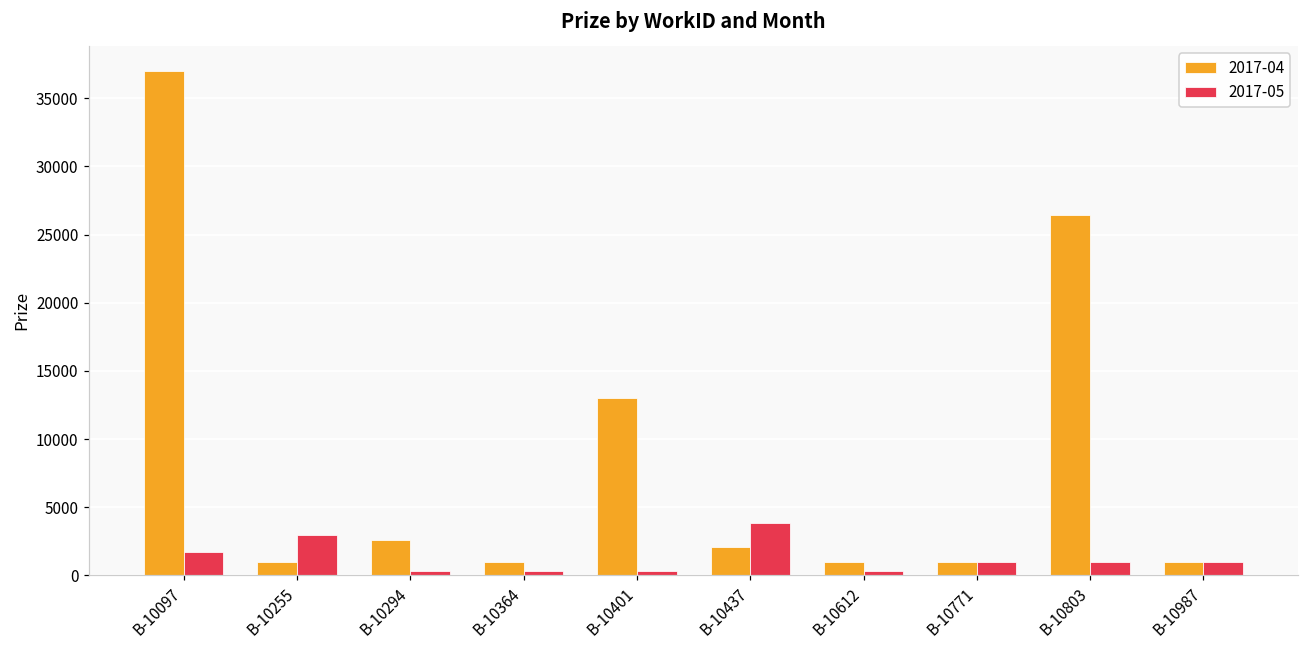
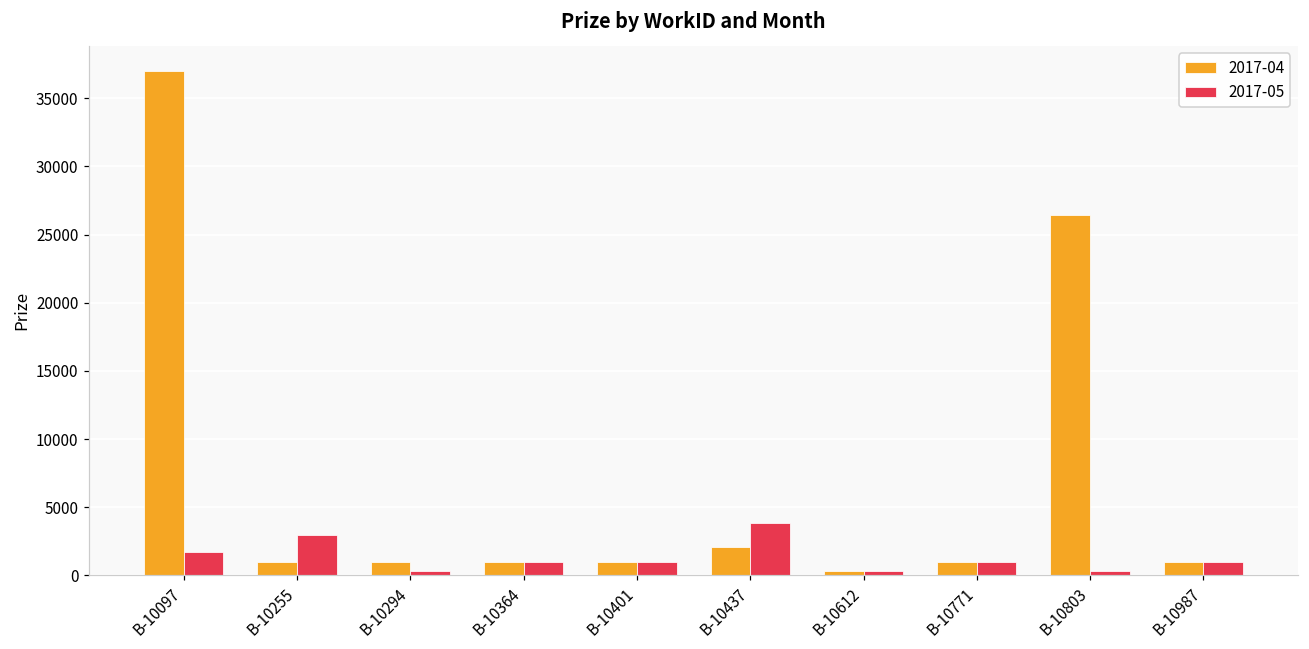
2017-04, B-10294: 2600 -> 1000
2017-05, B-10364: 300 -> 1000
2017-04, B-10401: 13000 -> 1000
2017-05, B-10401: 300 -> 1000
2017-04, B-10612: 1000 -> 300
2017-05, B-10803: 1000 -> 300
